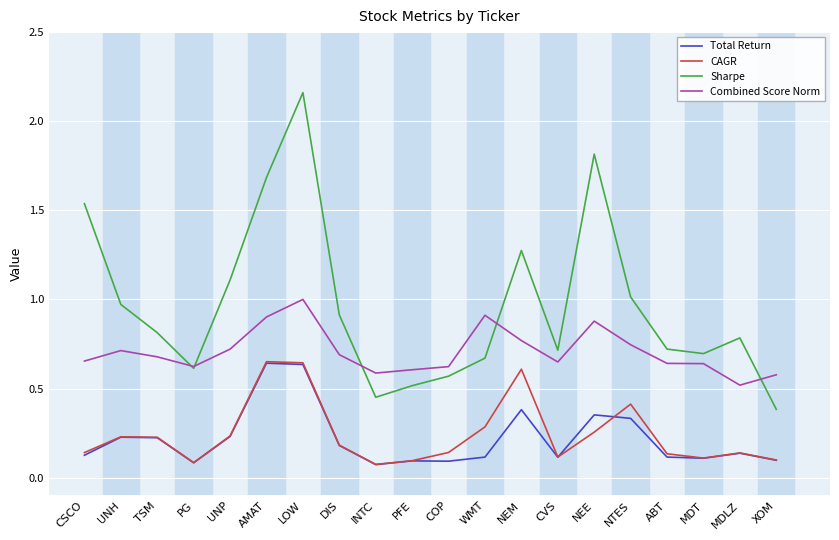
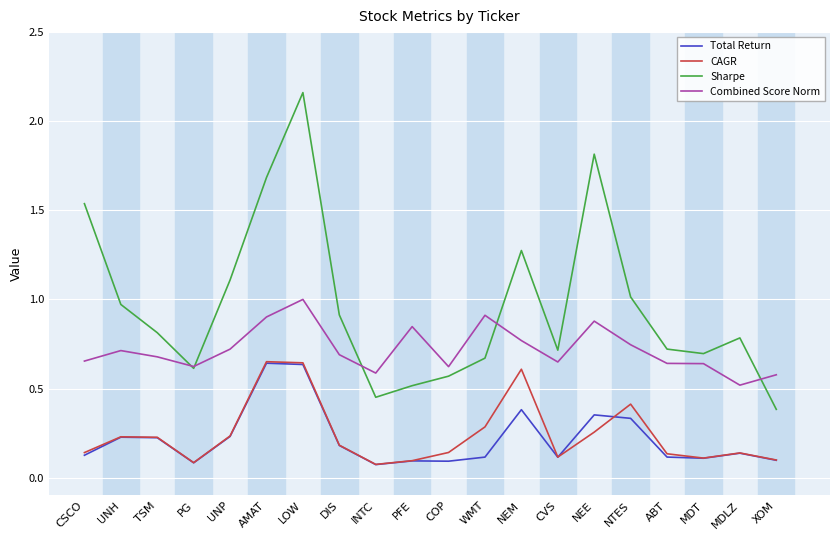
Combined Score Norm, PFE: 0.61 -> 0.85
